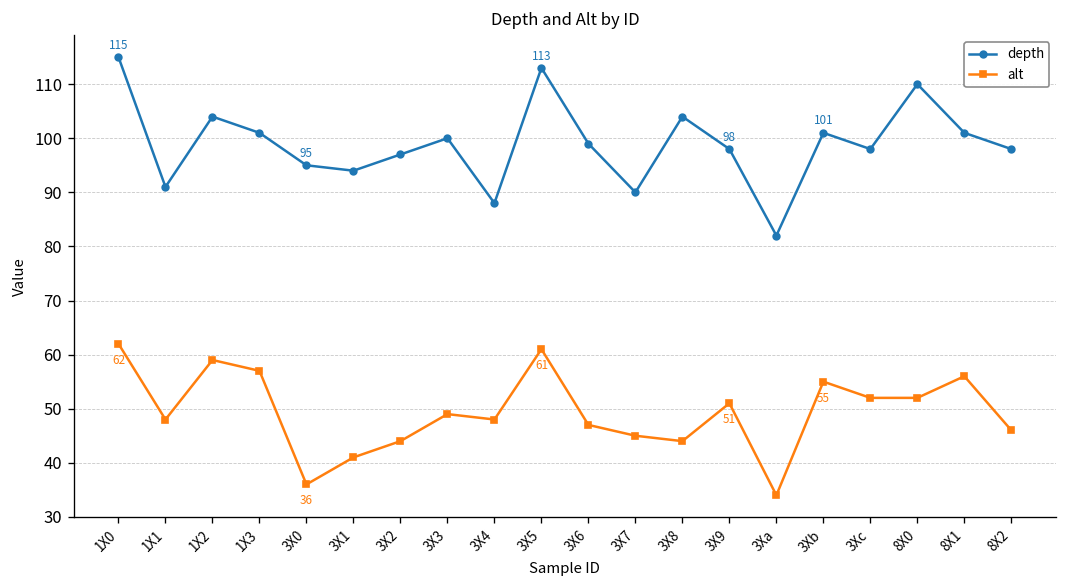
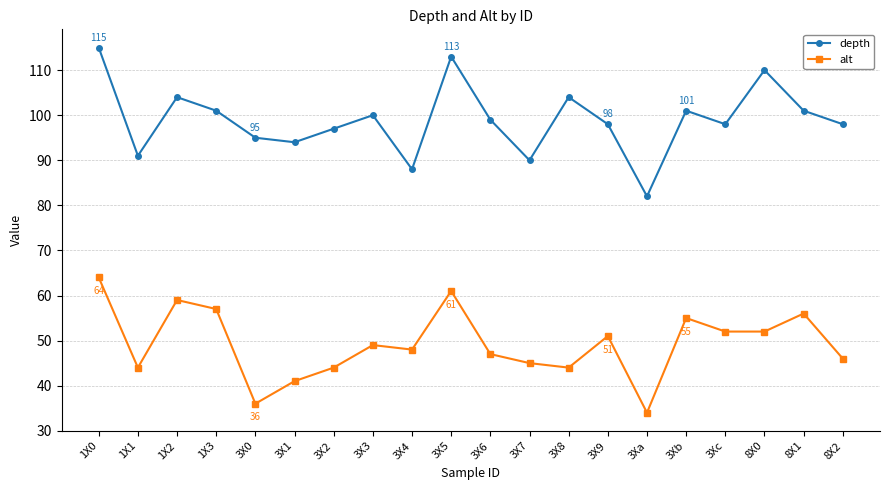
alt, 1X0: 62 -> 64
alt, 1X1: 48 -> 44
